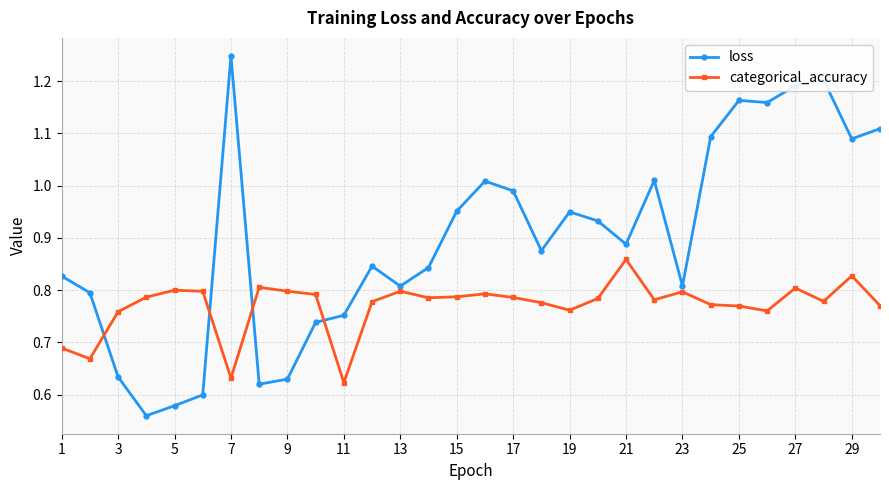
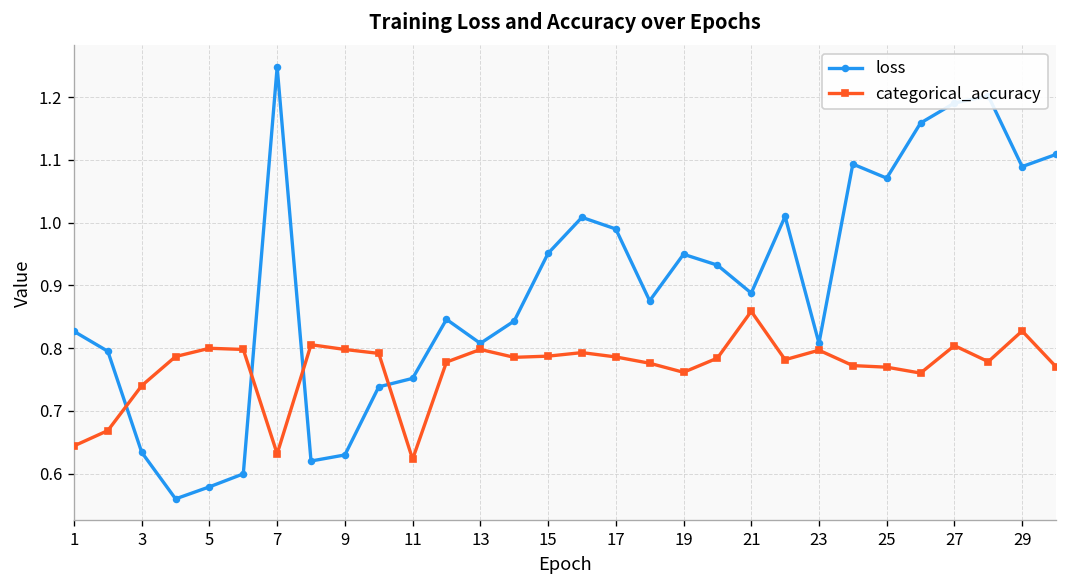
categorical_accuracy, 1: 0.69 -> 0.64
categorical_accuracy, 3: 0.76 -> 0.74
loss, 25: 1.16 -> 1.07
